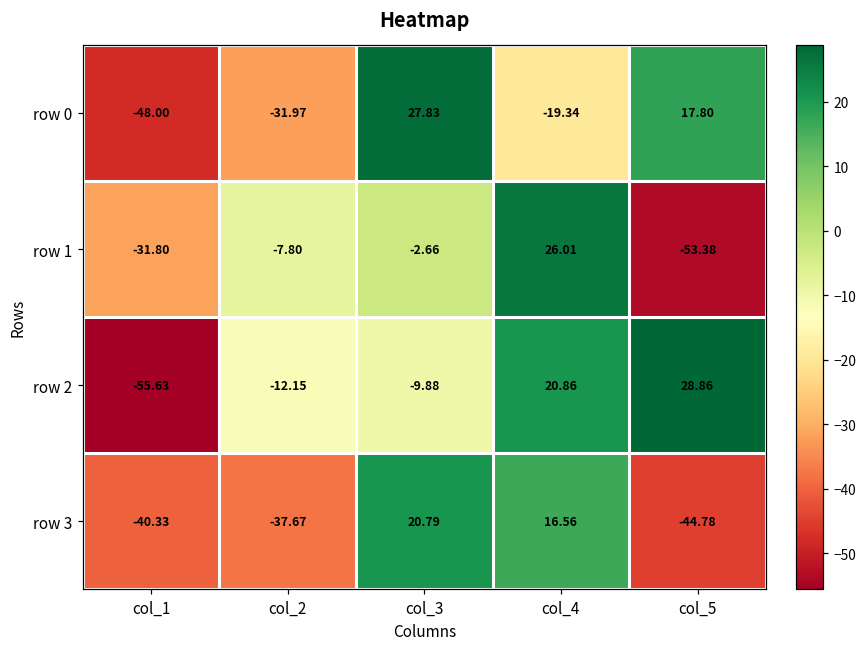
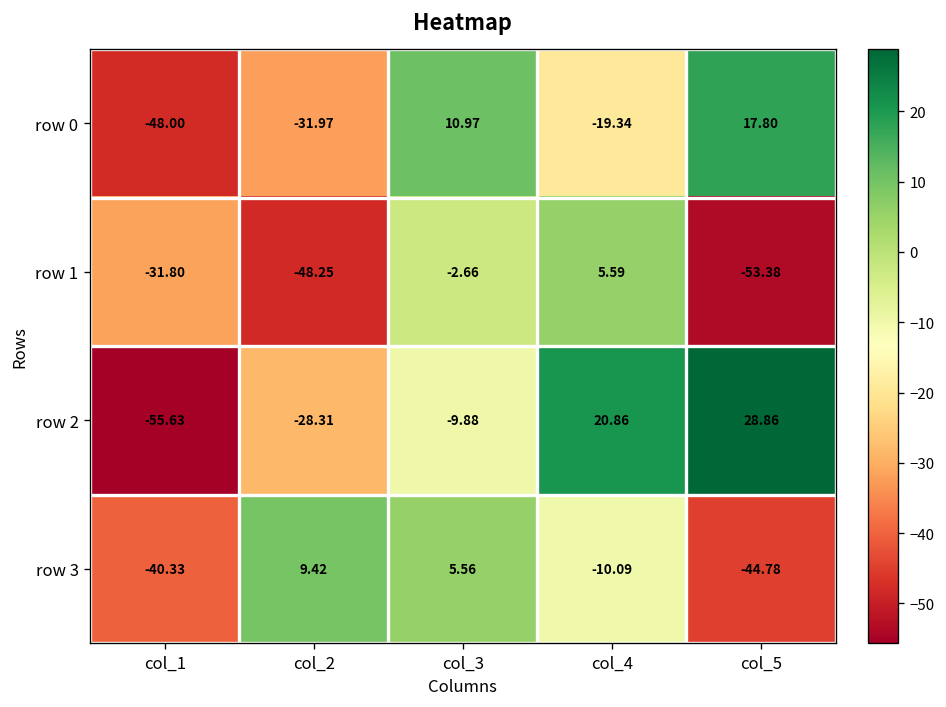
row 0, col_3: 27.83 -> 10.97
row 1, col_2: -7.80 -> -48.25
row 1, col_4: 26.01 -> 5.59
row 2, col_2: -12.15 -> -28.31
row 3, col_2: -37.67 -> 9.42
row 3, col_3: 20.79 -> 5.56
row 3, col_4: 16.56 -> -10.09
